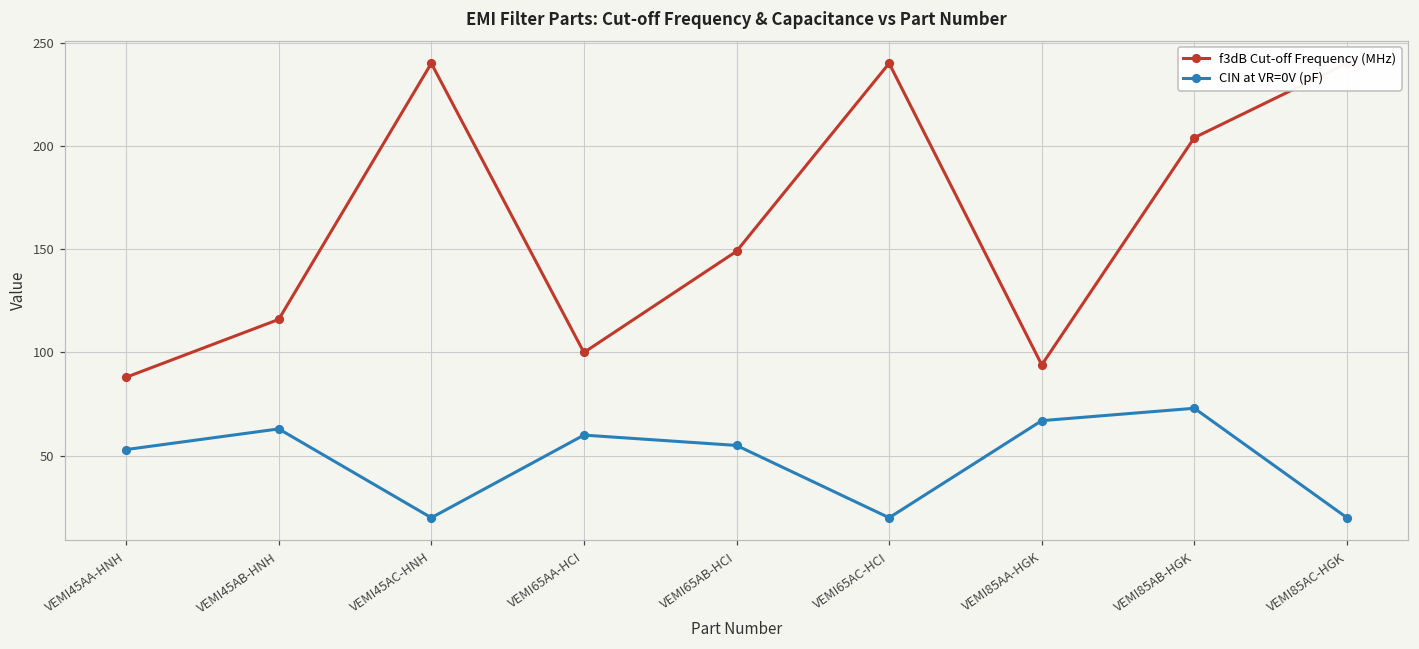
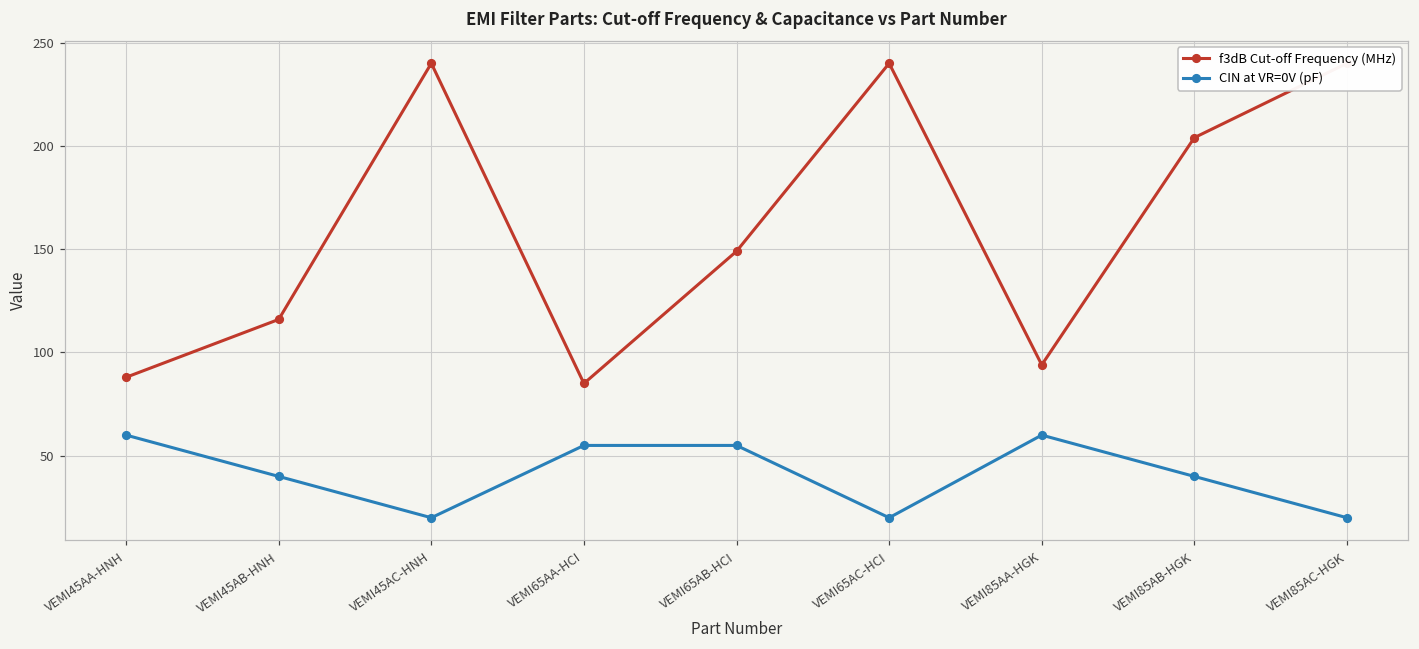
CIN at VR=0V (pF), VEMI45AA-HNH: 53 -> 60
CIN at VR=0V (pF), VEMI45AB-HNH: 63 -> 40
f3dB Cut-off Frequency (MHz), VEMI65AA-HCI: 100 -> 85
CIN at VR=0V (pF), VEMI65AA-HCI: 60 -> 55
CIN at VR=0V (pF), VEMI85AA-HGK: 67 -> 60
CIN at VR=0V (pF), VEMI85AB-HGK: 73 -> 40
